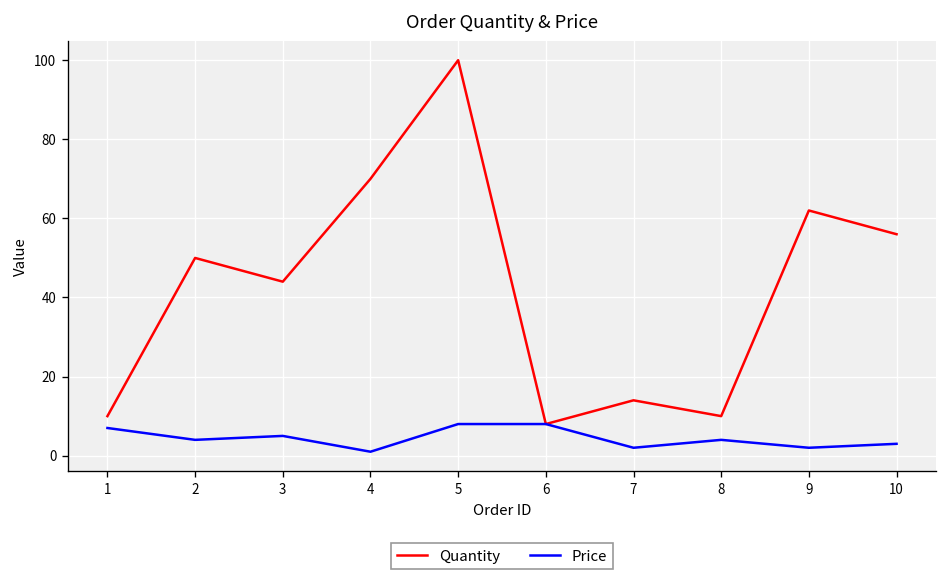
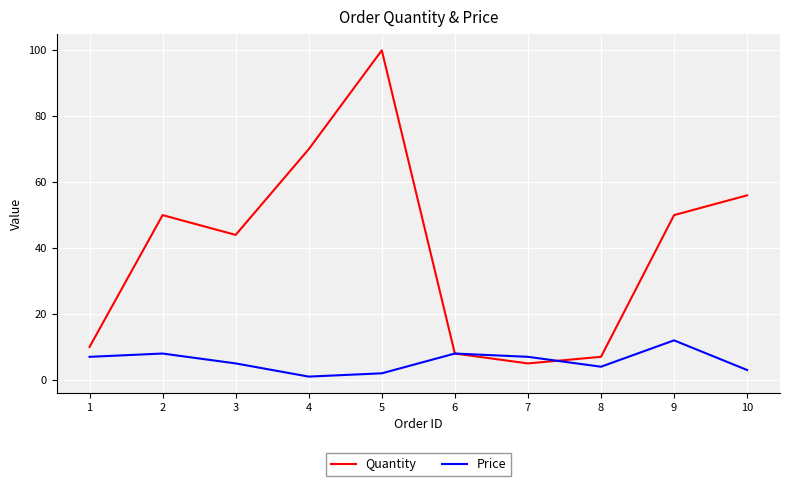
Price, 2: 4 -> 8
Price, 5: 8 -> 2
Quantity, 7: 14 -> 5
Price, 7: 2 -> 7
Quantity, 8: 10 -> 7
Quantity, 9: 62 -> 50
Price, 9: 2 -> 12
